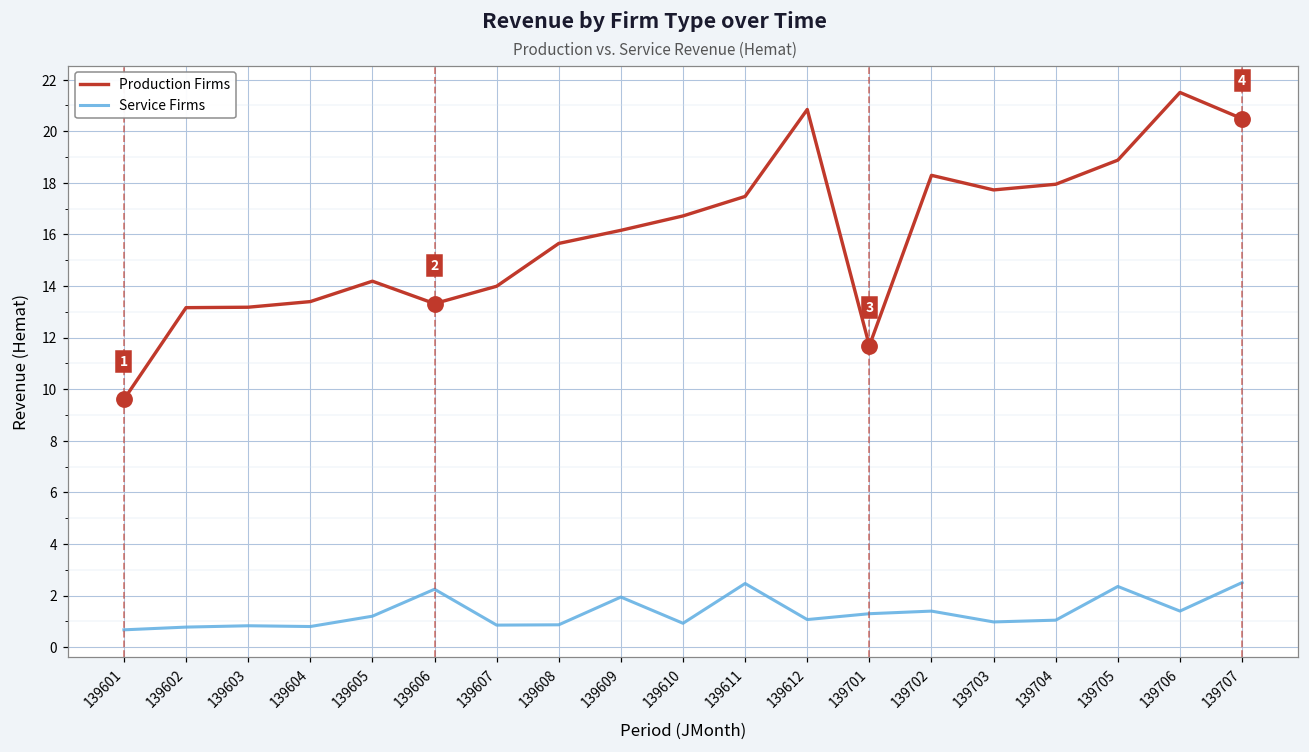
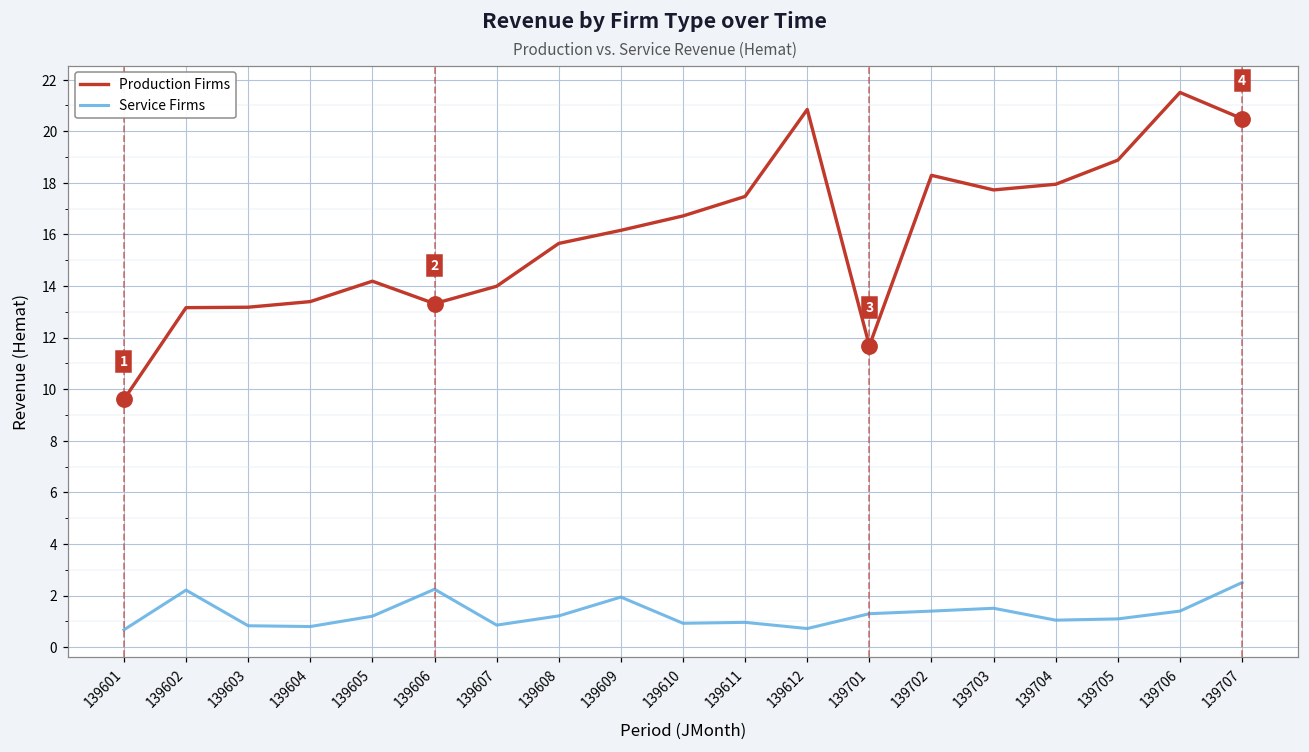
Service Firms, 139602: 0.8 -> 2.2
Service Firms, 139608: 0.9 -> 1.2
Service Firms, 139611: 2.5 -> 1.0
Service Firms, 139612: 1.1 -> 0.7
Service Firms, 139703: 1.0 -> 1.5
Service Firms, 139705: 2.4 -> 1.1
